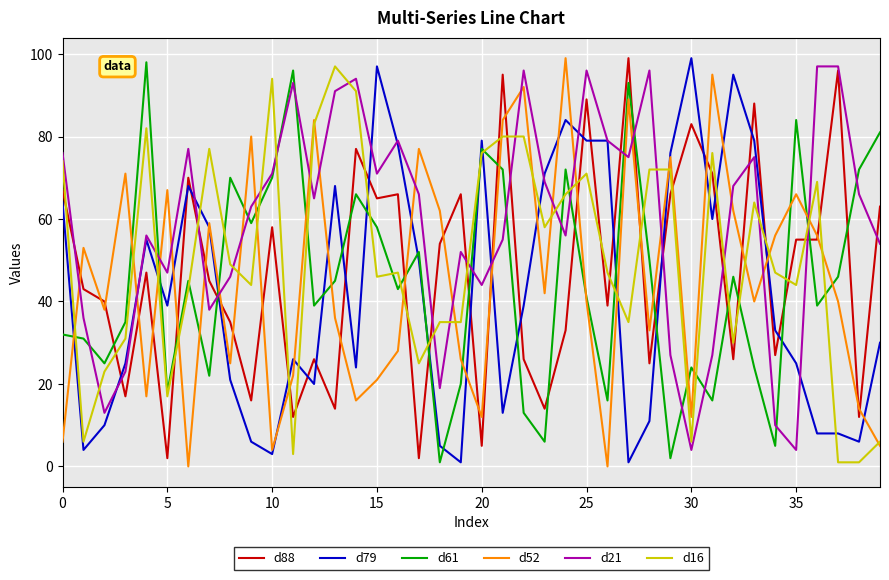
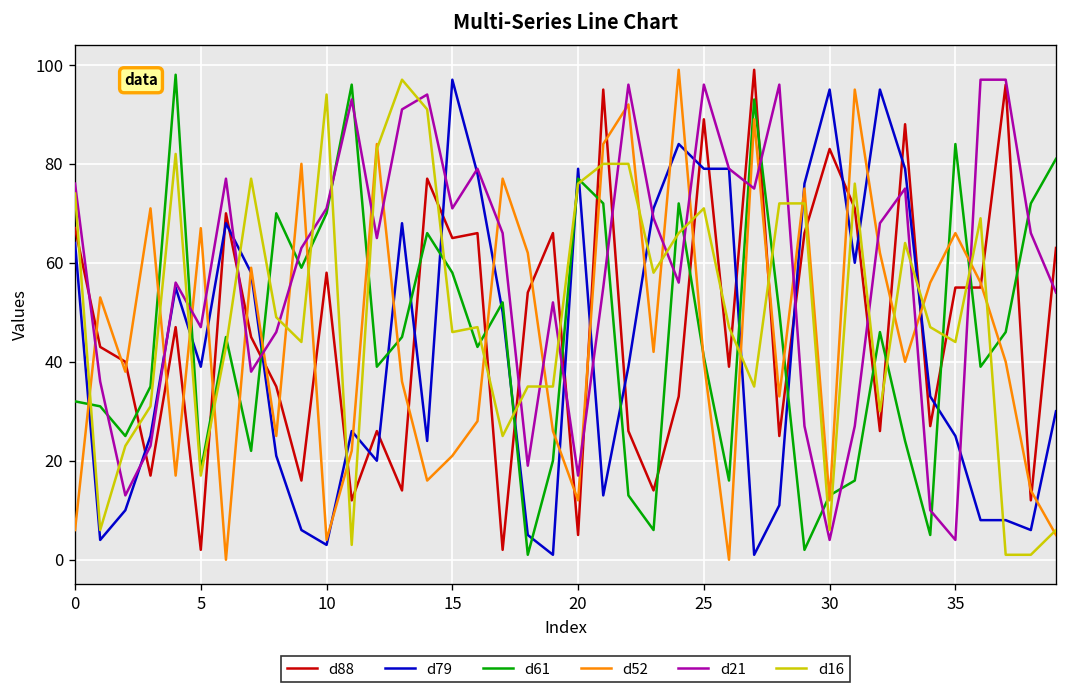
d21, 20: 44 -> 17
d79, 30: 99 -> 95
d61, 30: 24 -> 13
